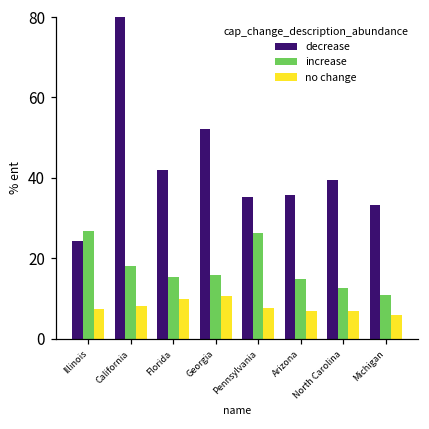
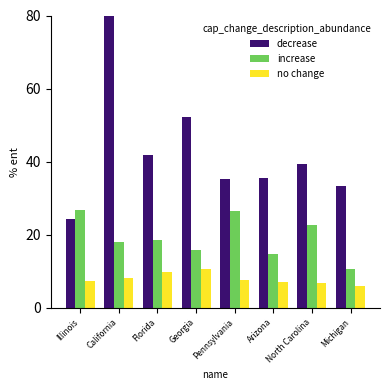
increase, Florida: 15 -> 19
increase, North Carolina: 12 -> 23
